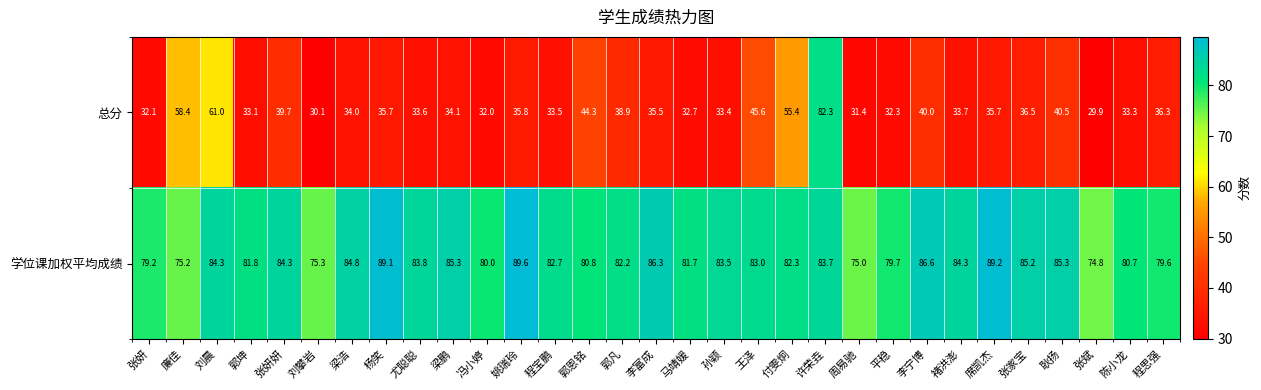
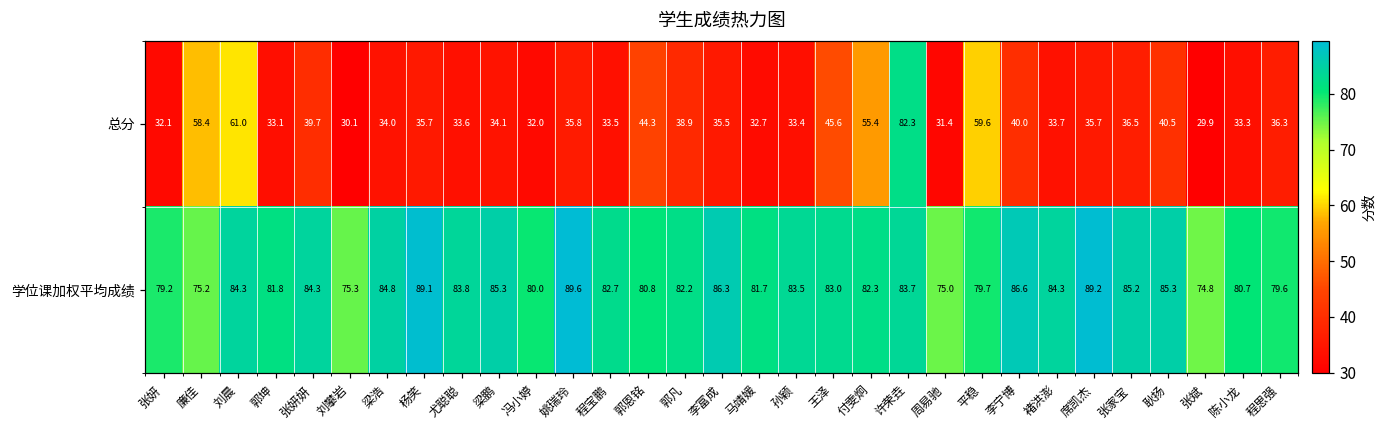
总分, 平稳: 32.3 -> 59.6
